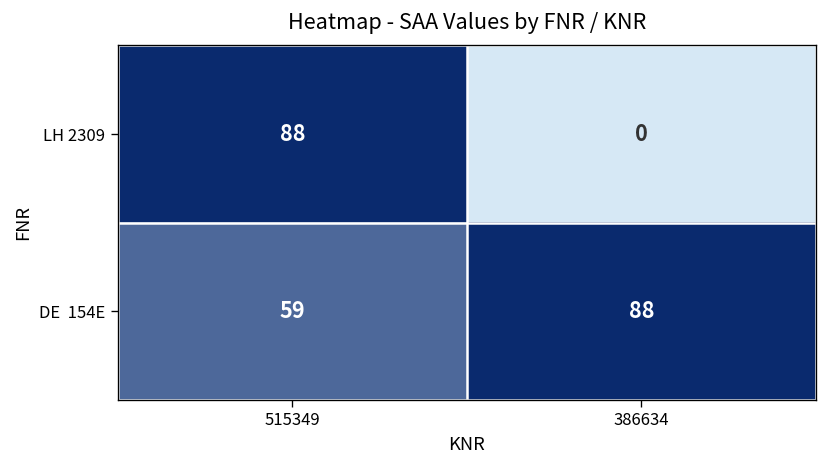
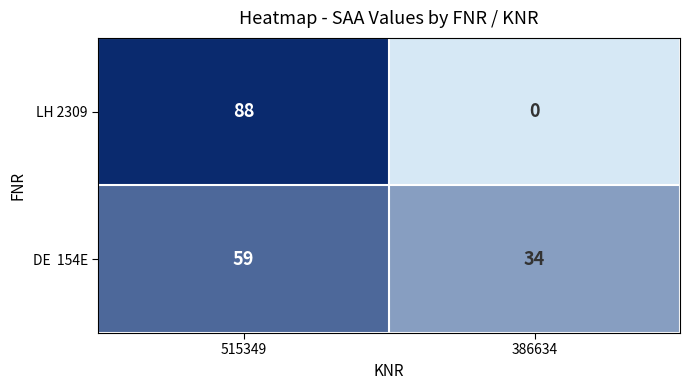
DE 154E, 386634: 88 -> 34
